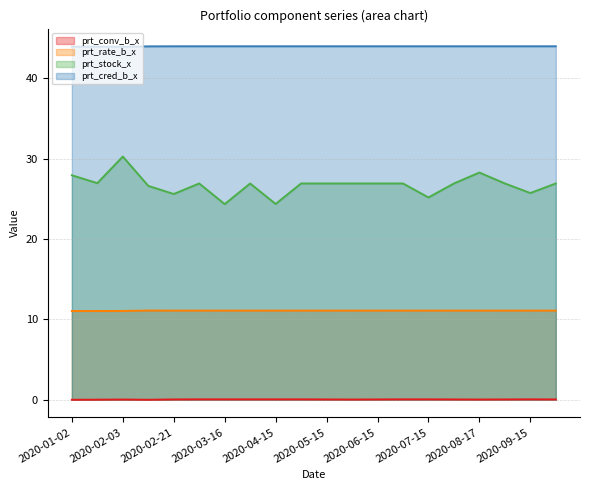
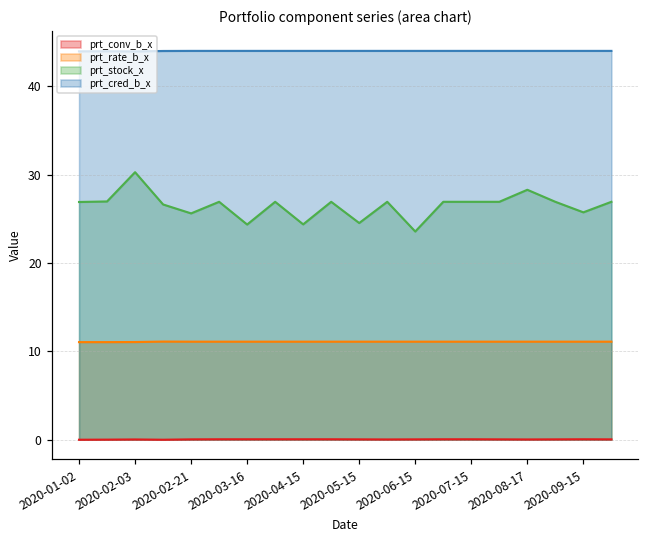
prt_stock_x, 2020-01-02: 28 -> 27
prt_stock_x, 2020-05-15: 27 -> 25
prt_stock_x, 2020-06-15: 27 -> 24
prt_stock_x, 2020-07-15: 25 -> 27
